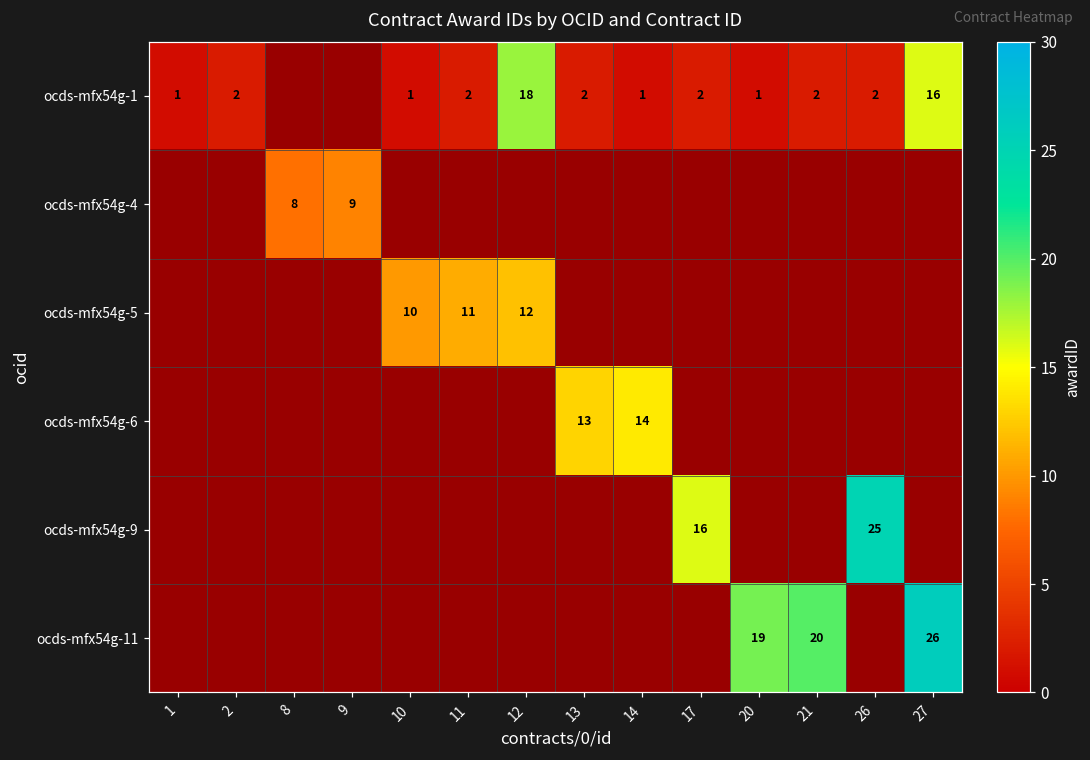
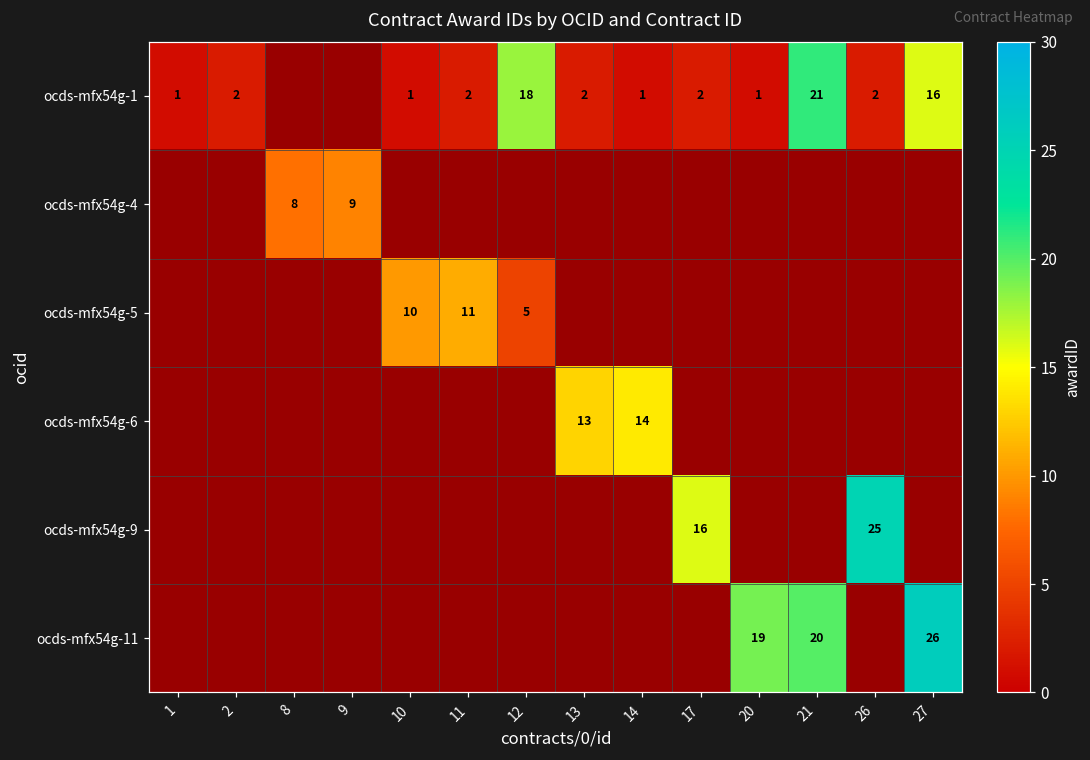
ocds-mfx54g-1, 21: 2 -> 21
ocds-mfx54g-5, 12: 12 -> 5
